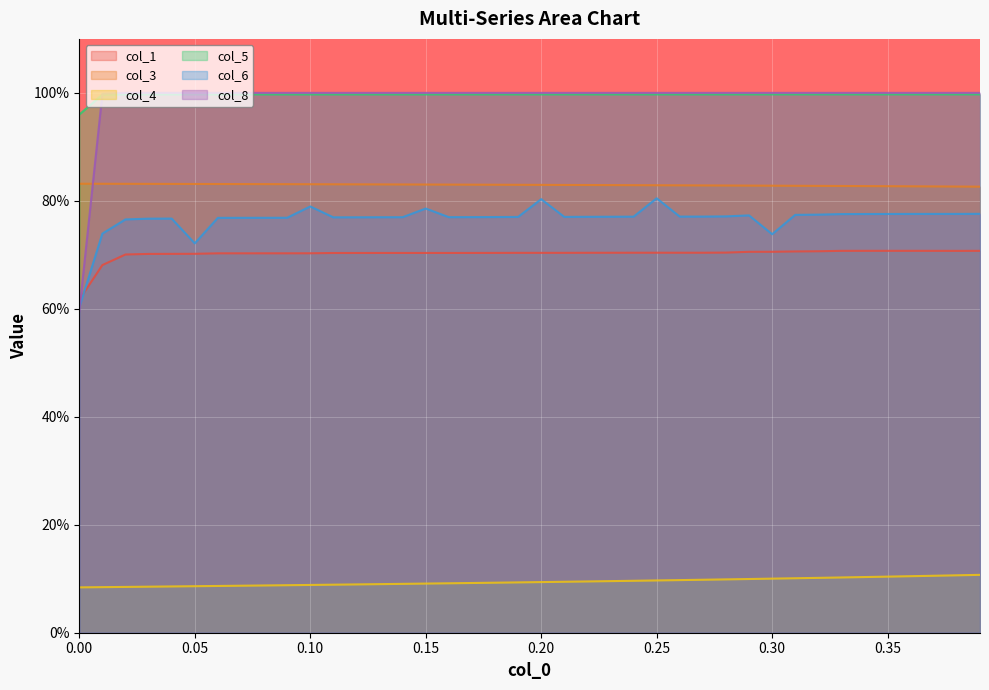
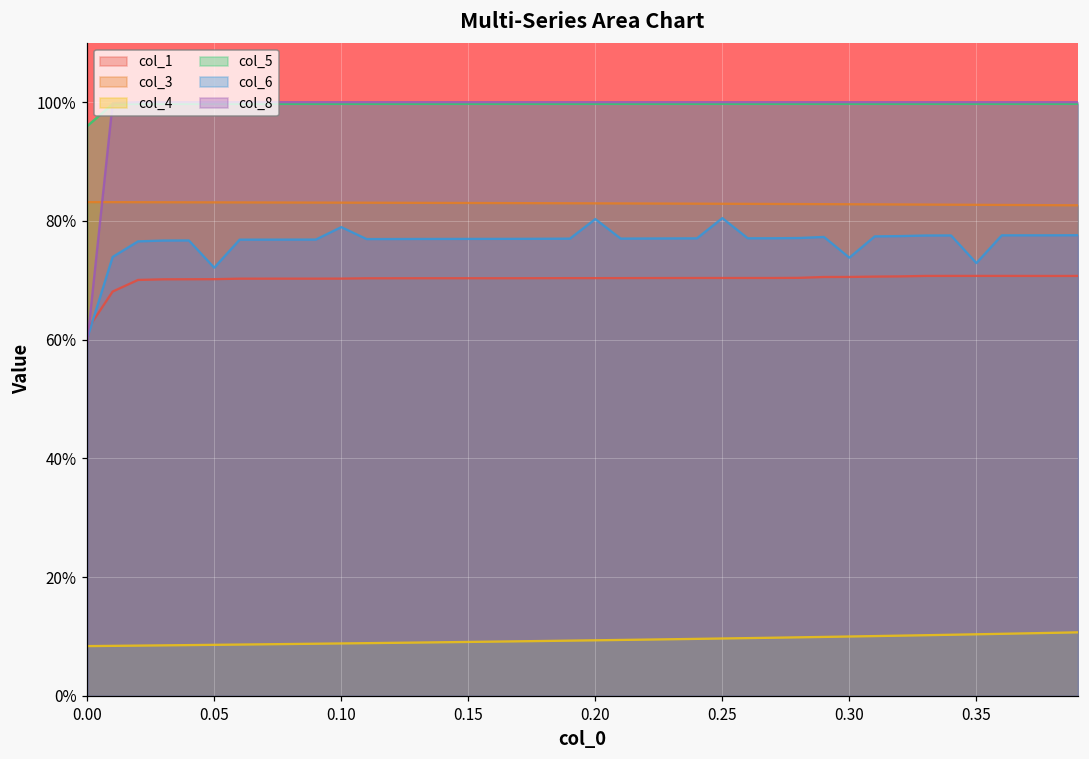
col_6, 0.15: 79% -> 77%
col_6, 0.35: 78% -> 73%
